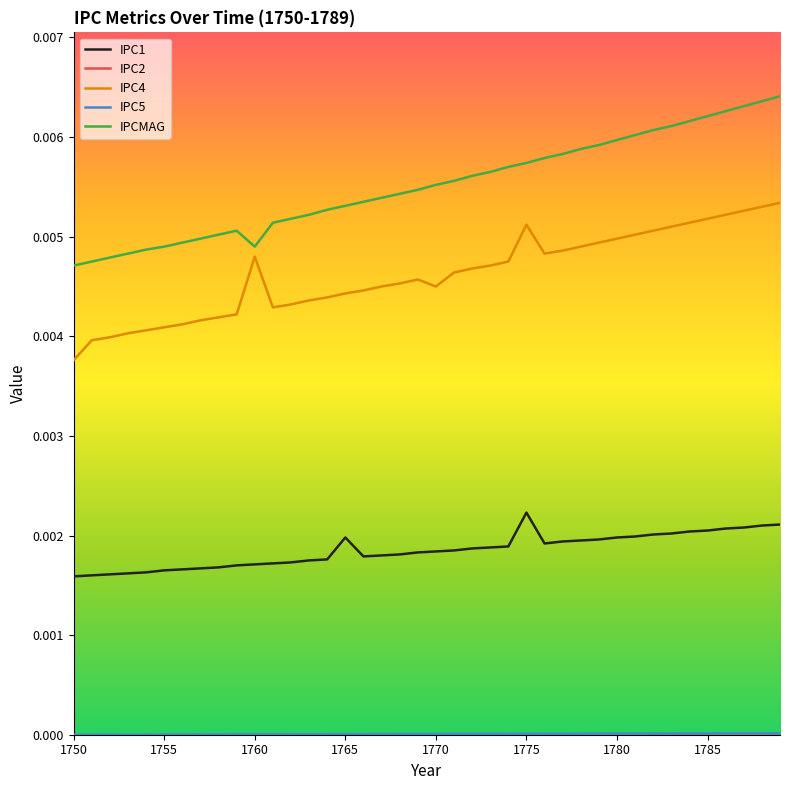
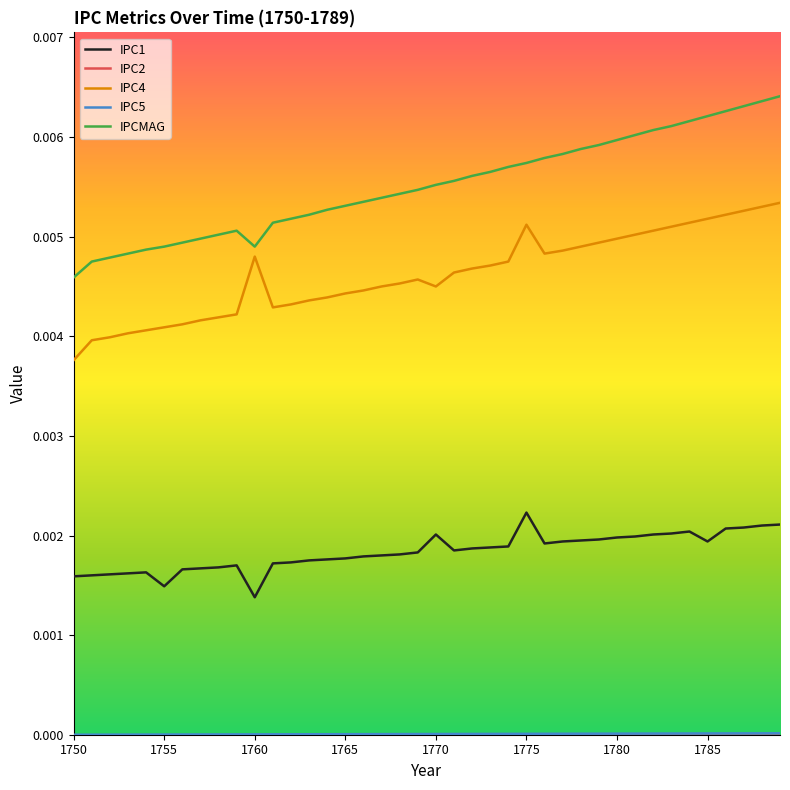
IPCMAG, 1750: 0.0047 -> 0.0046
IPC1, 1755: 0.0017 -> 0.0015
IPC1, 1760: 0.0017 -> 0.0014
IPC1, 1765: 0.0020 -> 0.0018
IPC1, 1770: 0.0018 -> 0.0020
IPC1, 1785: 0.0021 -> 0.0019
